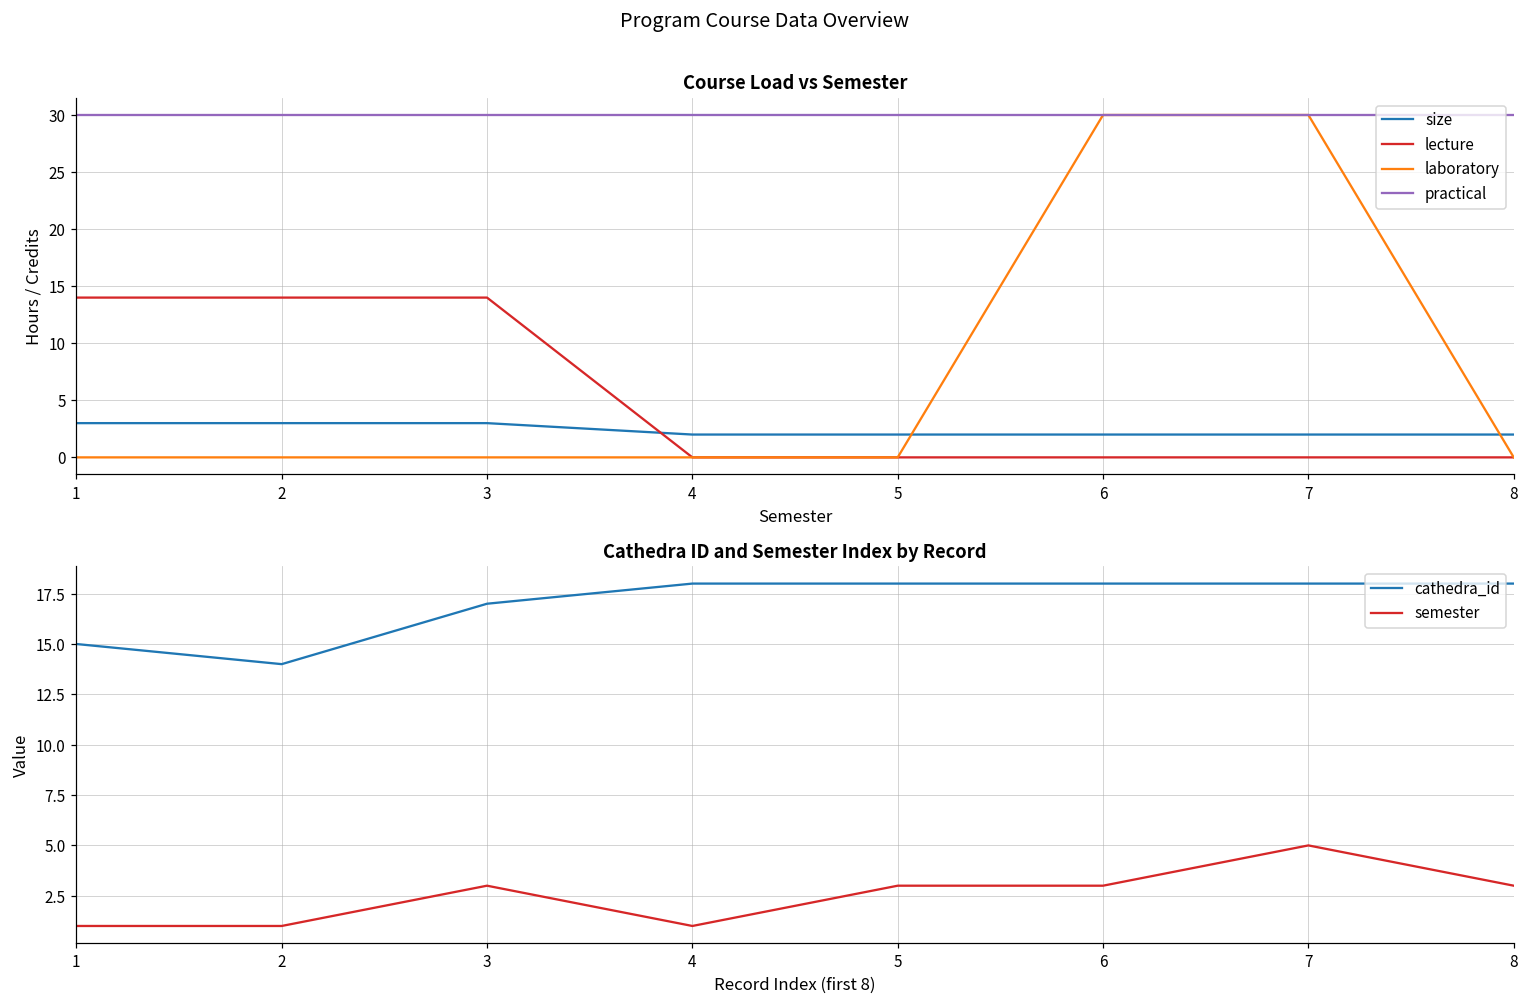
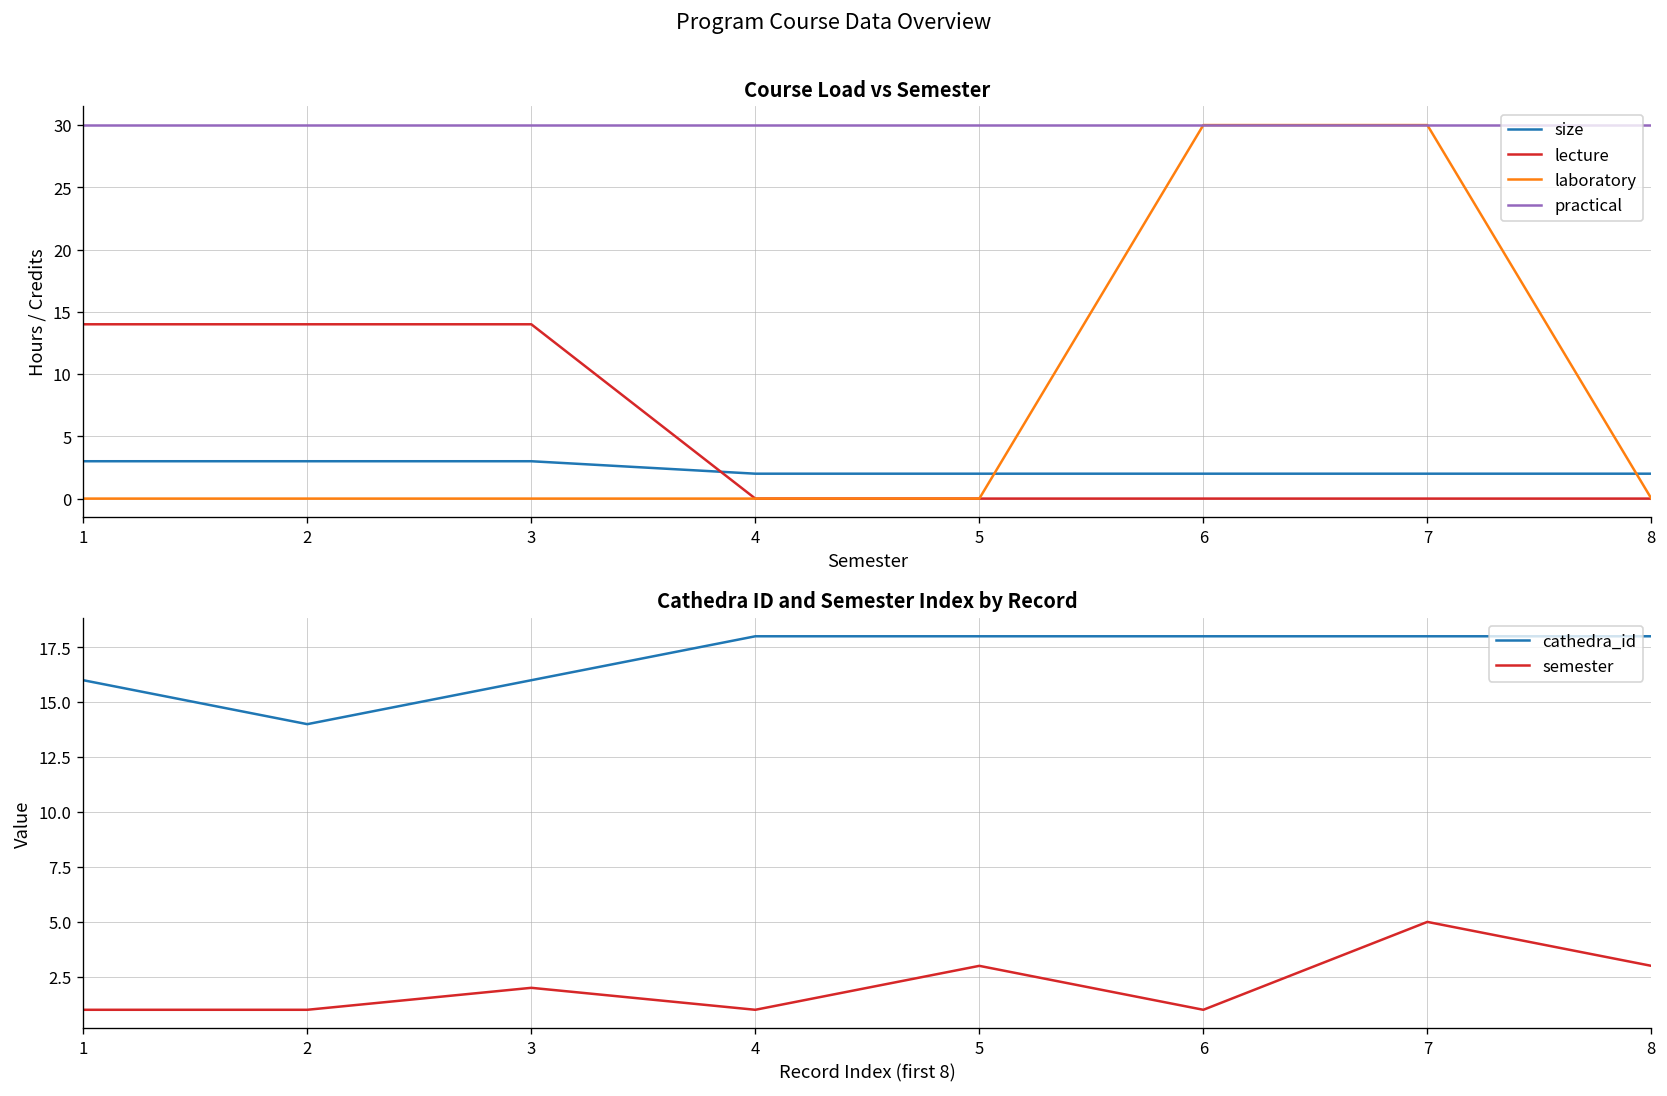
Cathedra ID and Semester Index by Record, cathedra_id, 1: 15 -> 16
Cathedra ID and Semester Index by Record, cathedra_id, 3: 17 -> 16
Cathedra ID and Semester Index by Record, semester, 3: 3 -> 2
Cathedra ID and Semester Index by Record, semester, 6: 3 -> 1
